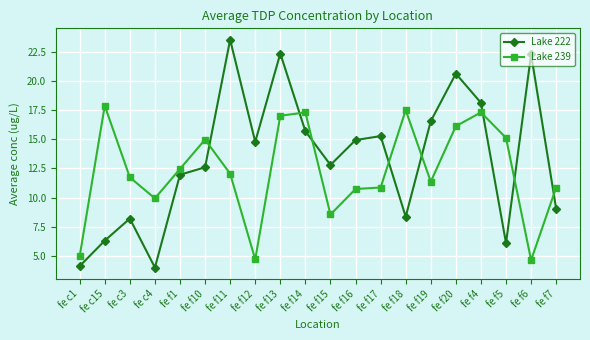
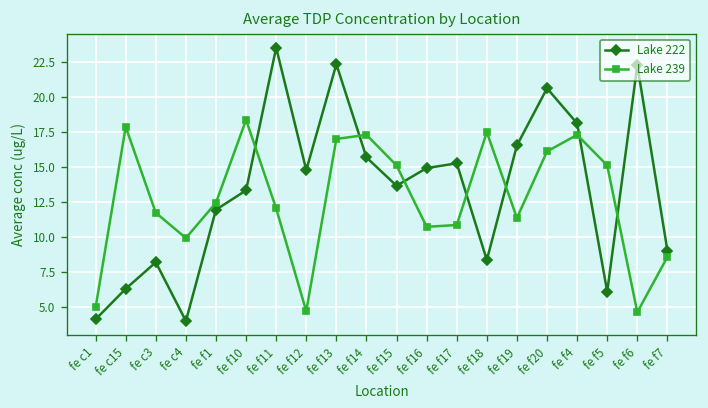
Lake 222, fe f10: 12.6 -> 13.3
Lake 239, fe f10: 15.0 -> 18.4
Lake 222, fe f15: 12.8 -> 13.7
Lake 239, fe f15: 8.6 -> 15.1
Lake 239, fe f7: 10.9 -> 8.6
